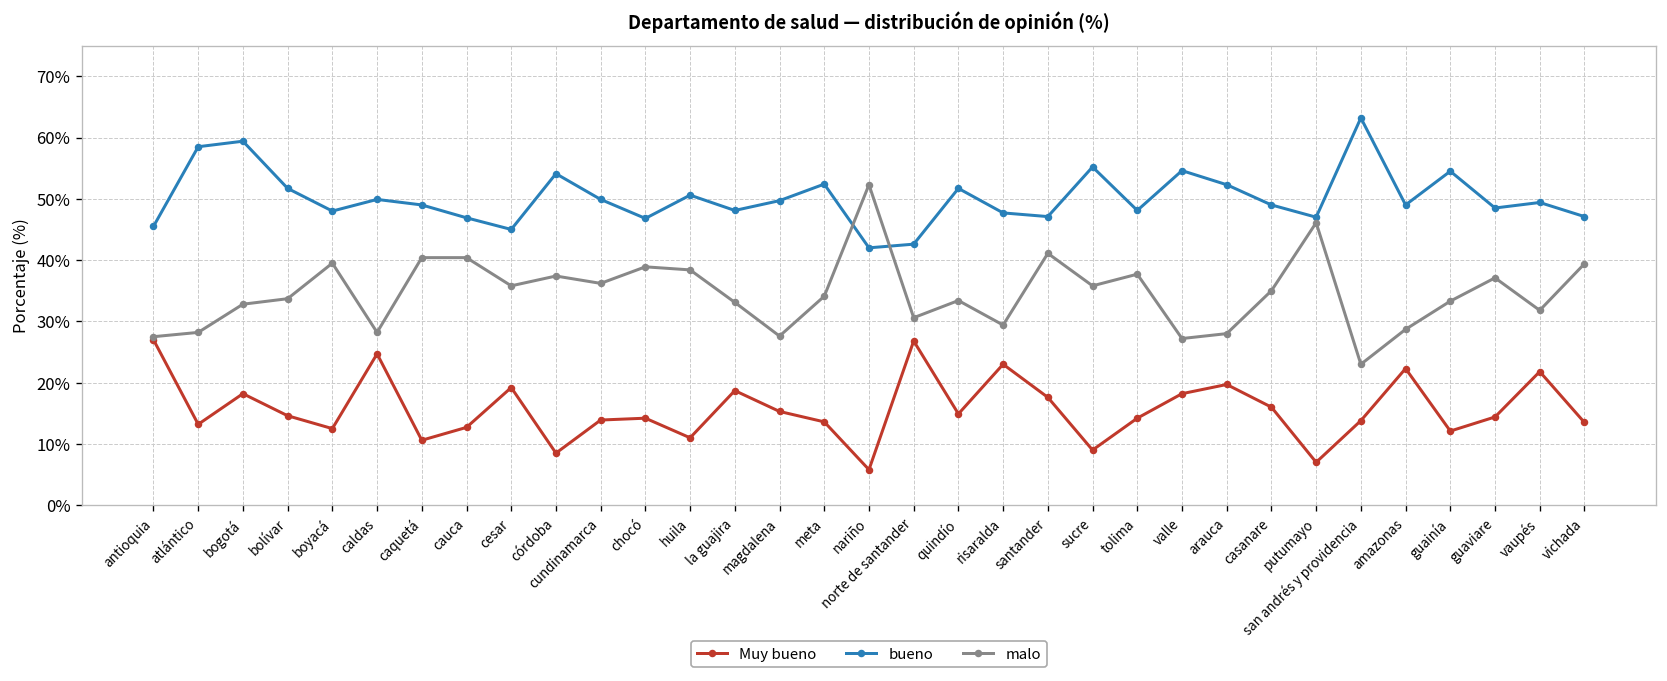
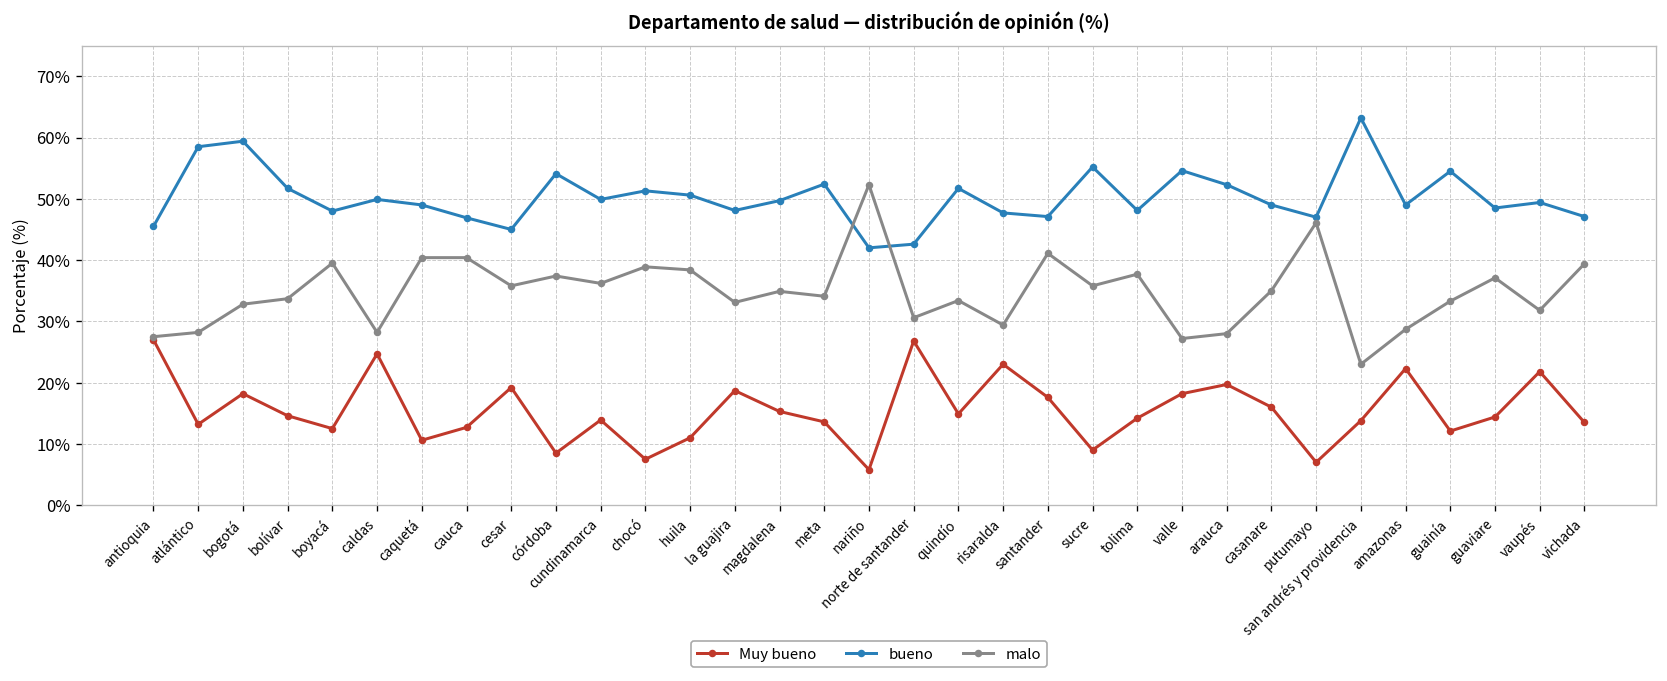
Muy bueno, chocó: 14% -> 8%
bueno, chocó: 47% -> 51%
malo, magdalena: 28% -> 35%
